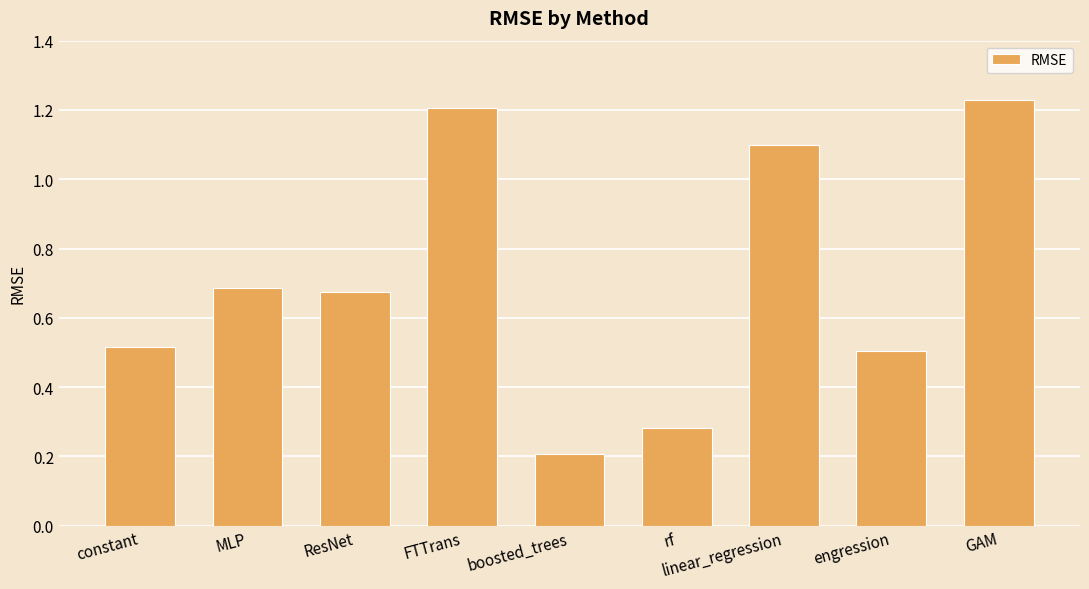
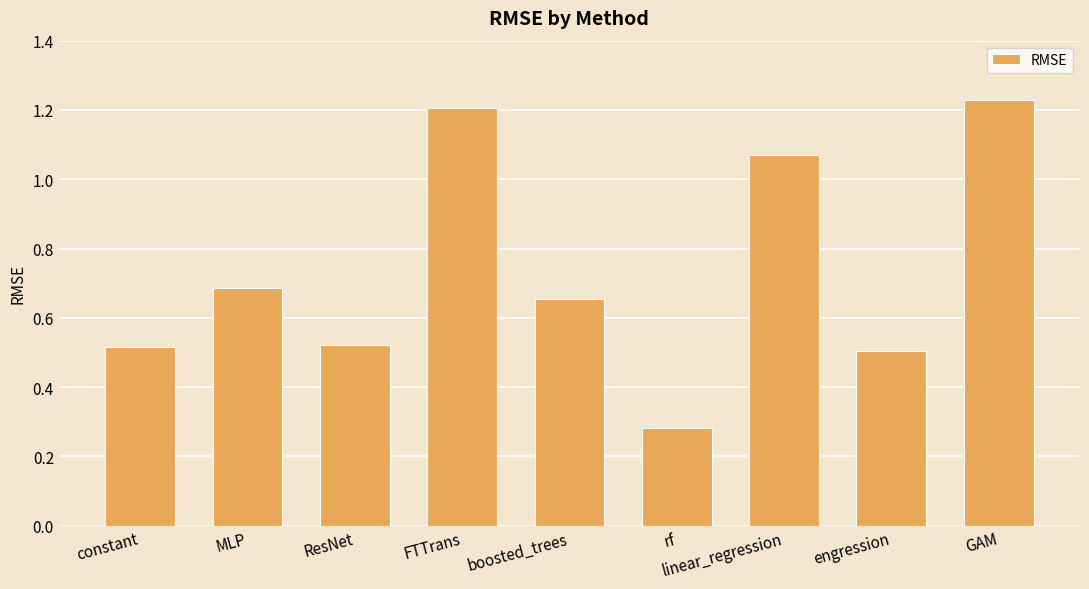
ResNet: 0.67 -> 0.52
boosted_trees: 0.21 -> 0.66
linear_regression: 1.10 -> 1.07
